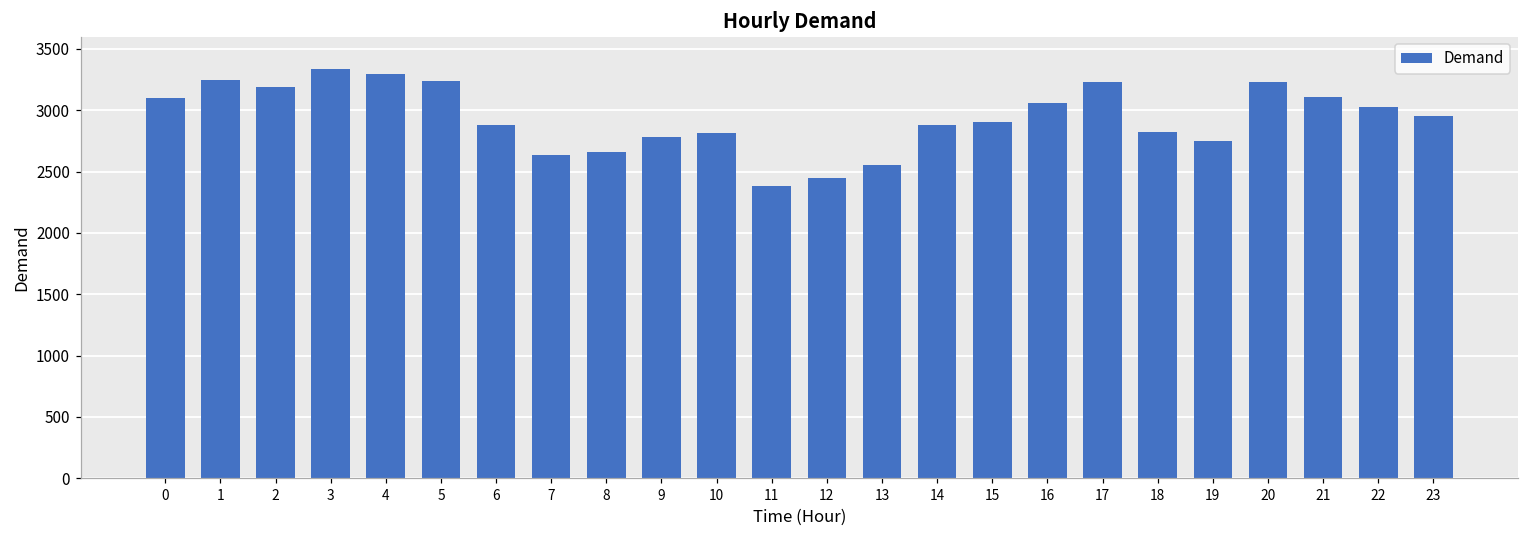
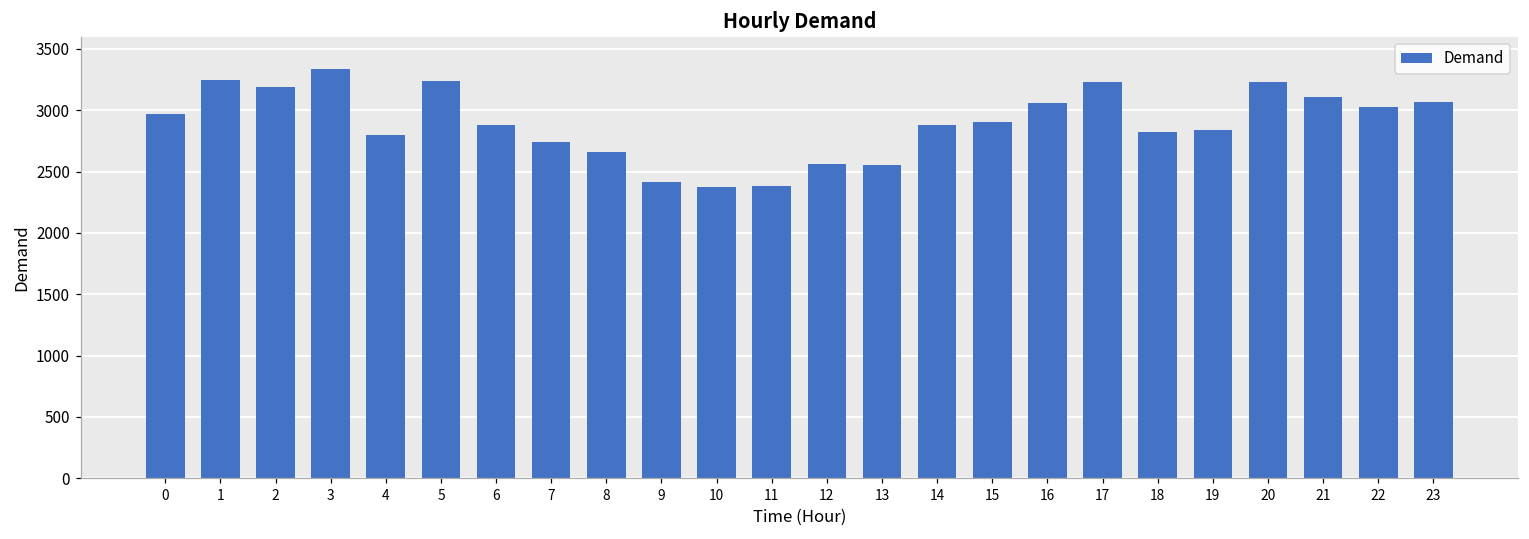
0: 3100 -> 2970
4: 3300 -> 2800
7: 2640 -> 2740
9: 2780 -> 2420
10: 2820 -> 2380
12: 2450 -> 2560
19: 2750 -> 2840
23: 2950 -> 3070
